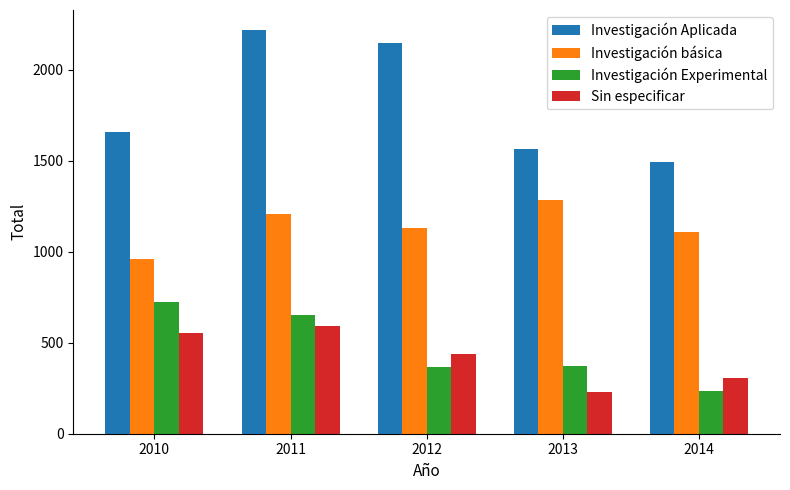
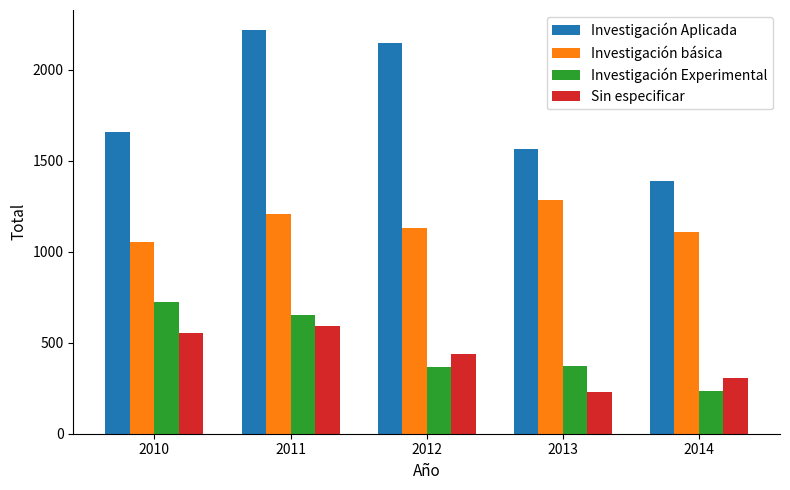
Investigación básica, 2010: 960 -> 1050
Investigación Aplicada, 2014: 1490 -> 1390
